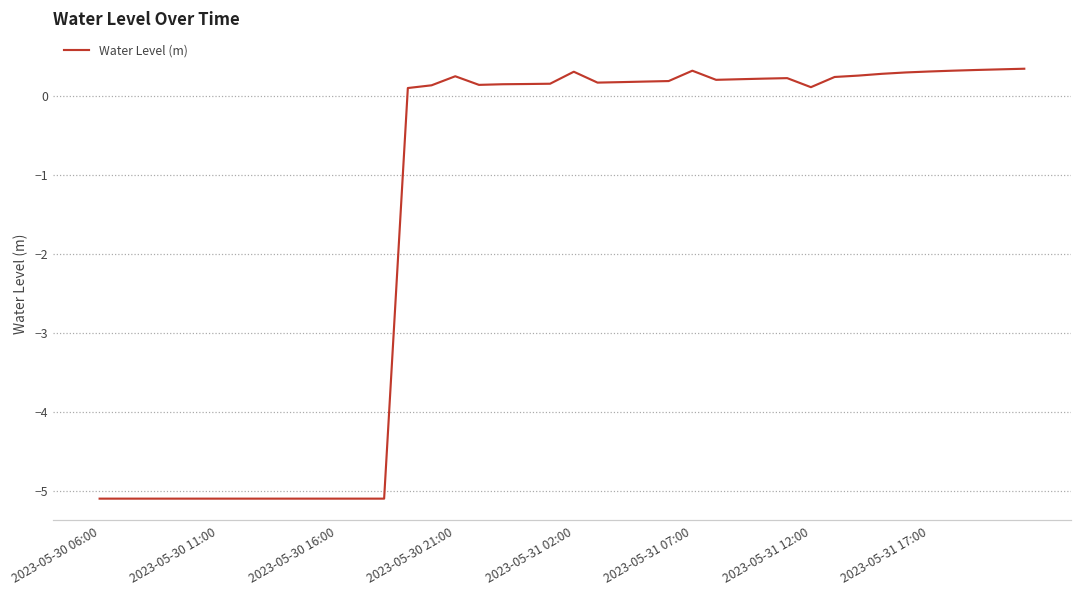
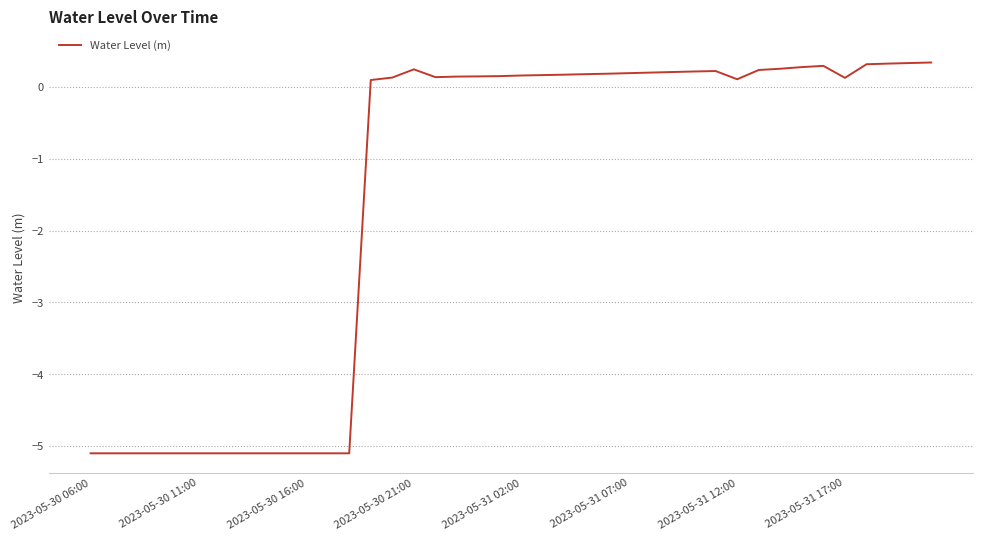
2023-05-31 02:00: 0.3 -> 0.2
2023-05-31 07:00: 0.3 -> 0.2
2023-05-31 17:00: 0.3 -> 0.1
